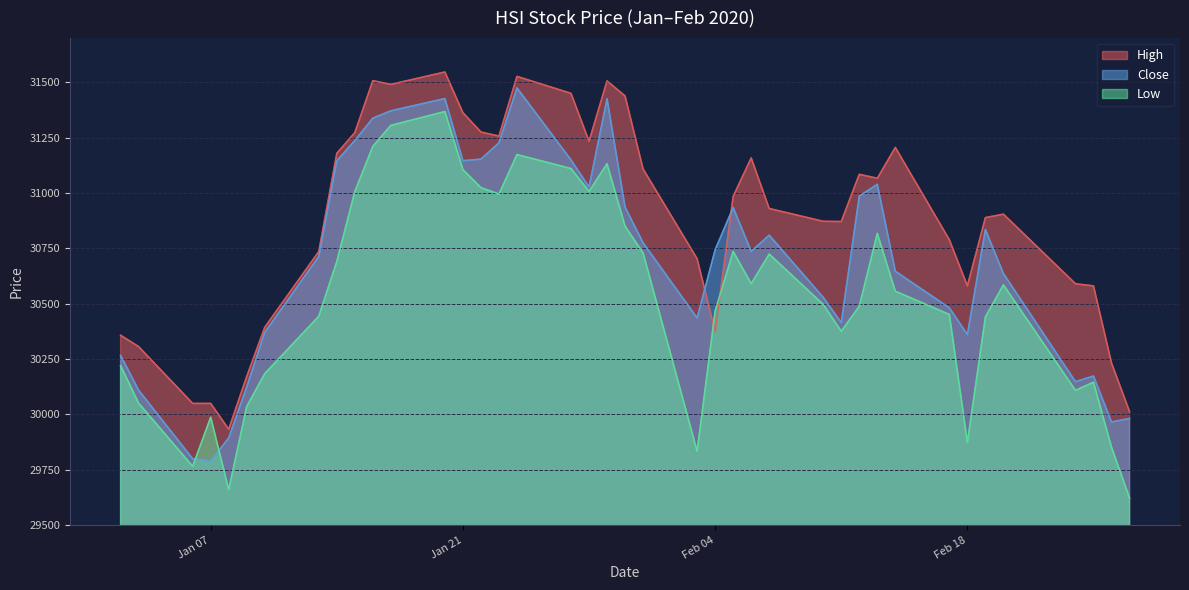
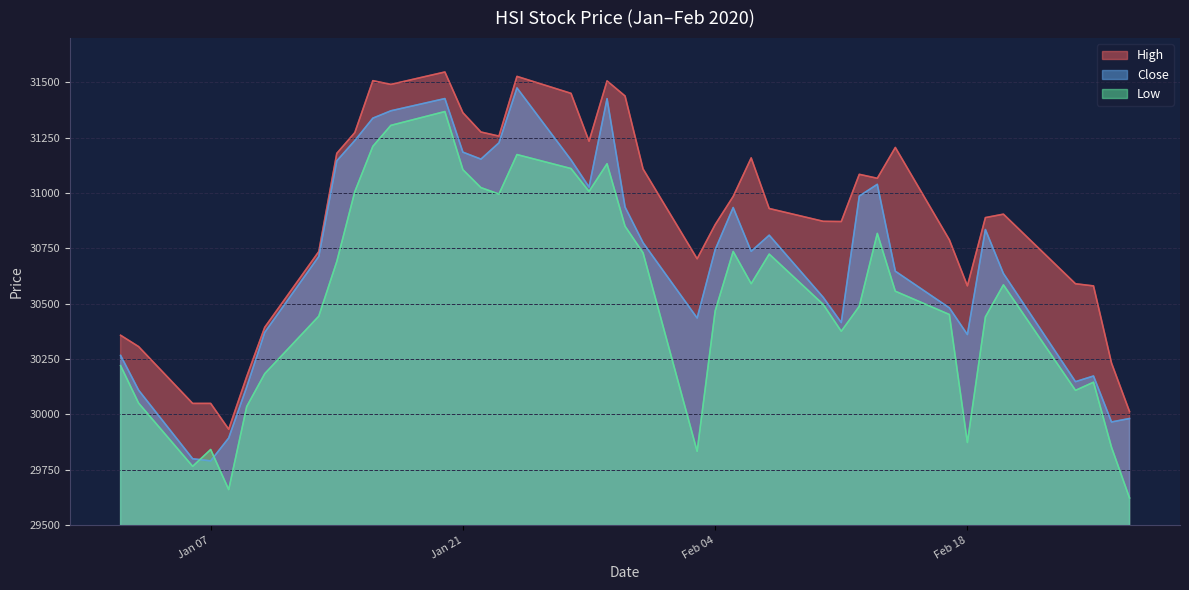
Low, Jan 07: 29990 -> 29840
Close, Jan 21: 31150 -> 31180
High, Feb 04: 30370 -> 30860
